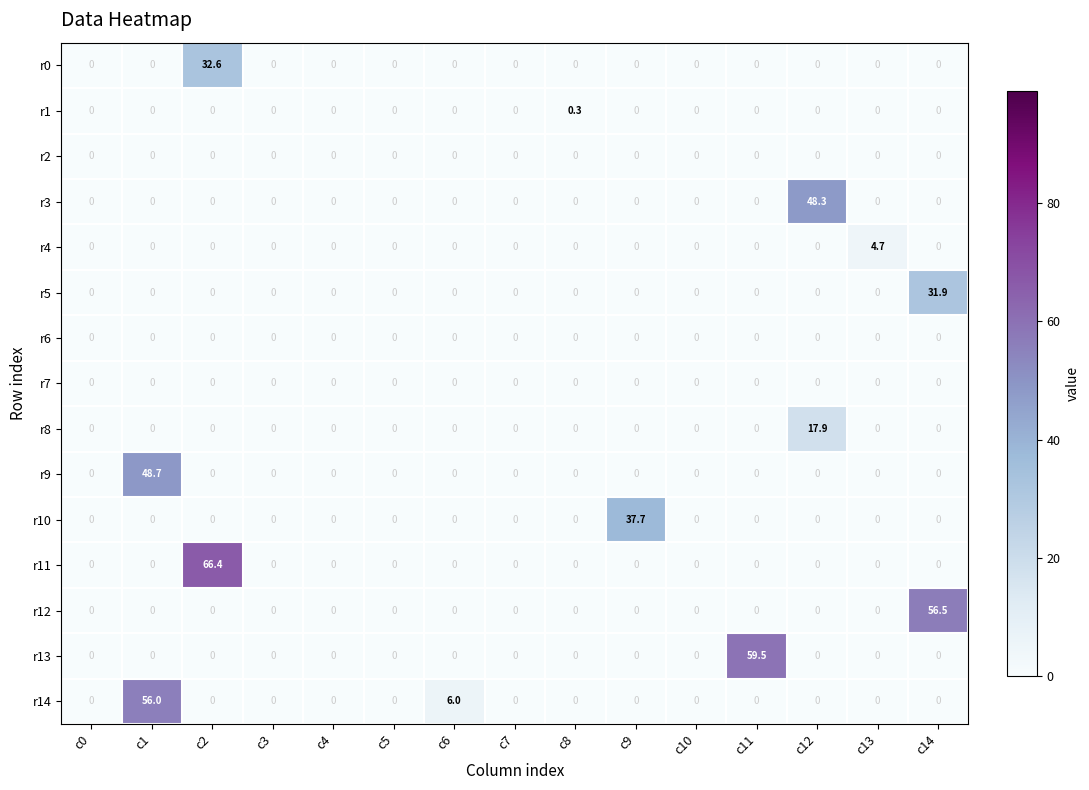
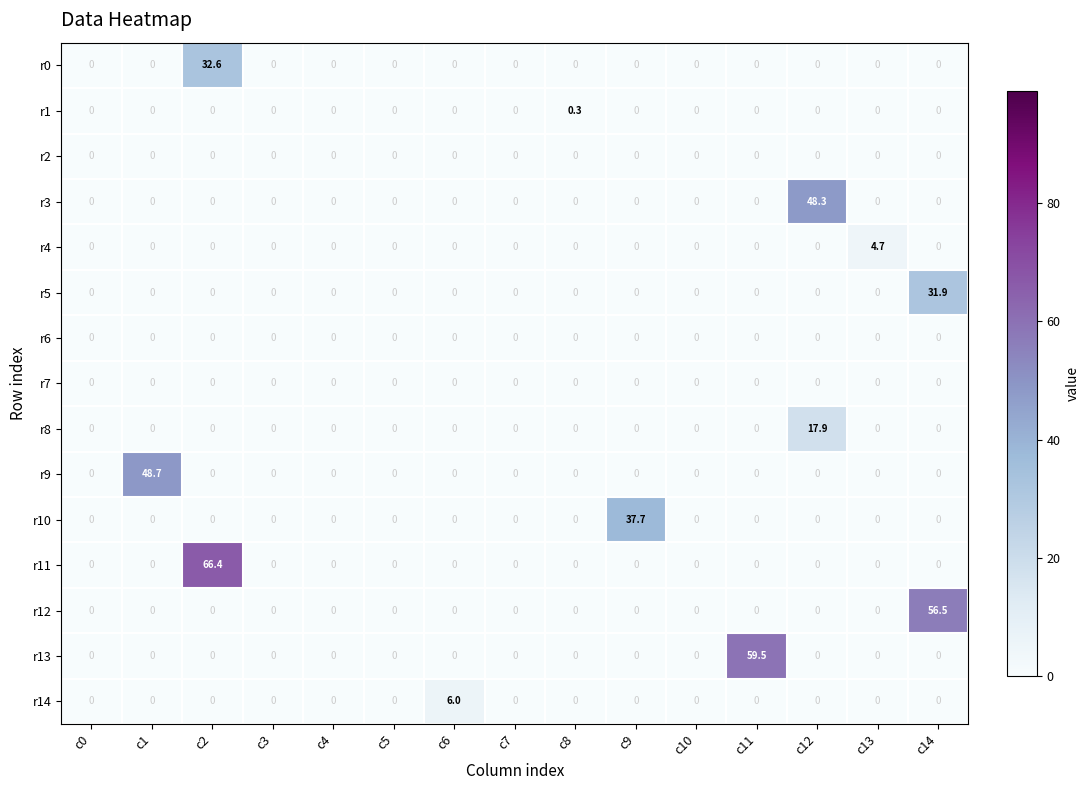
r14, c1: 56.0 -> 0
